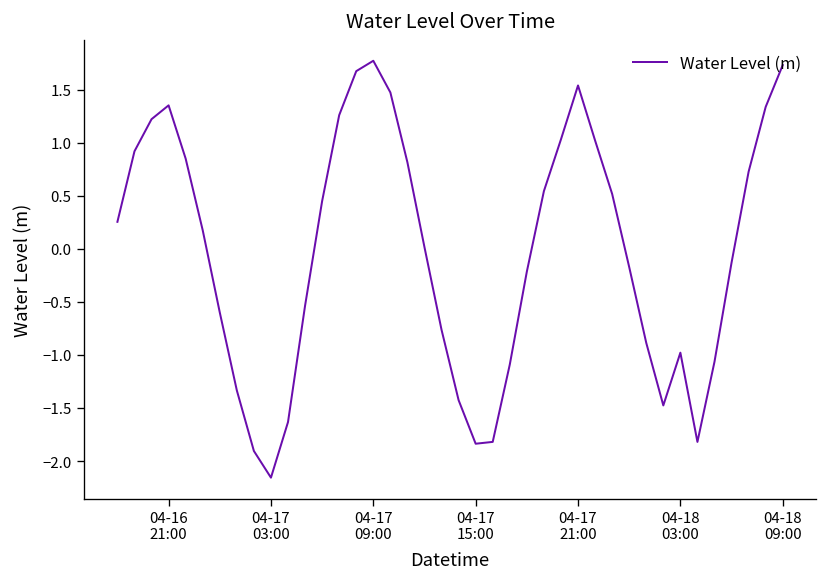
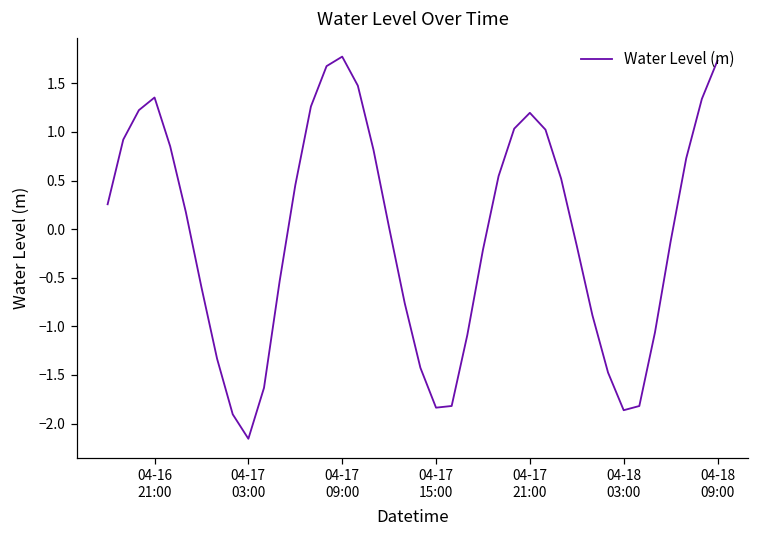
04-17 21:00: 1.5 -> 1.2
04-18 03:00: -1.0 -> -1.9
